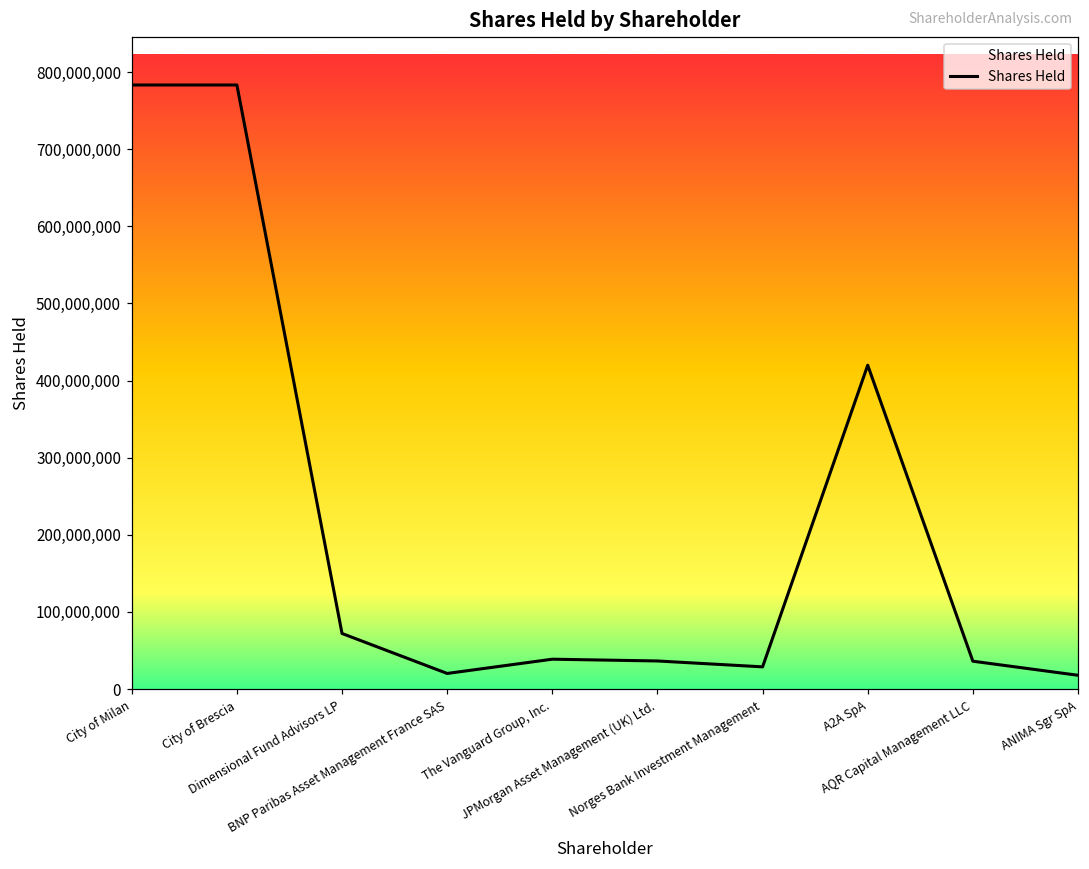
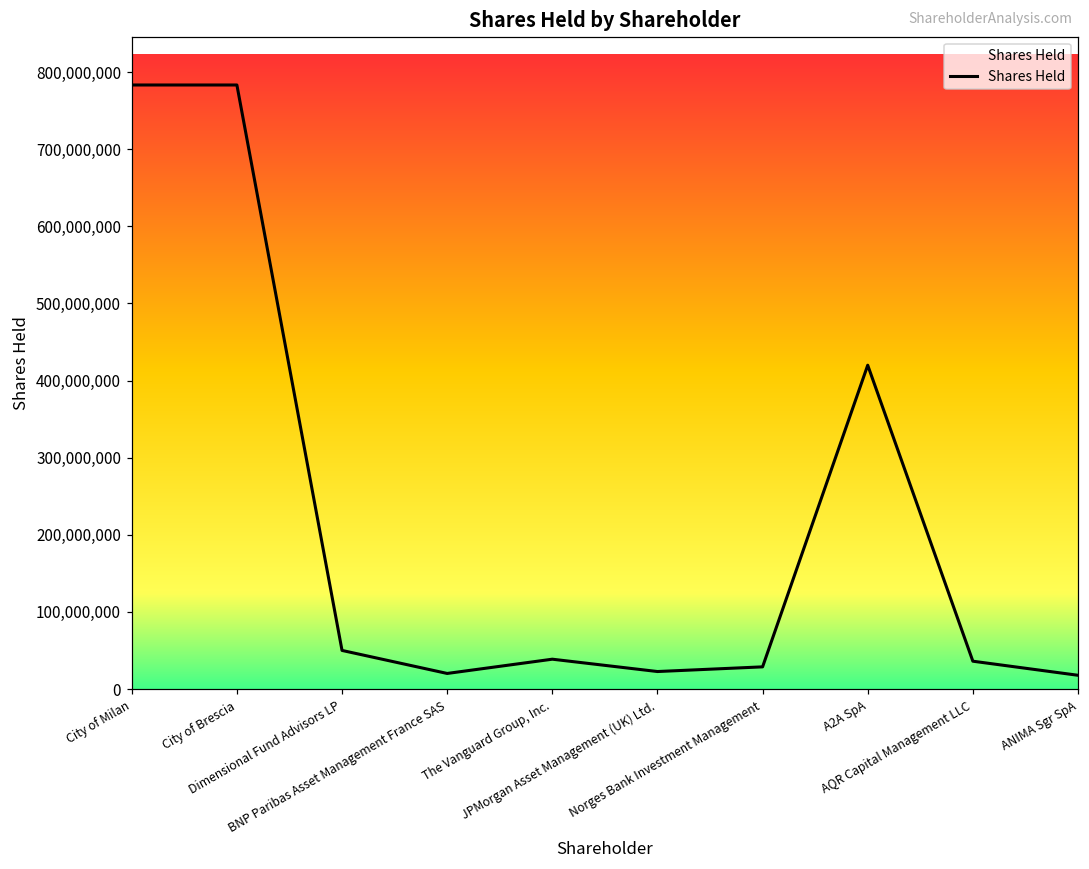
Dimensional Fund Advisors LP: 70,000,000 -> 50,000,000
JPMorgan Asset Management (UK) Ltd.: 40,000,000 -> 20,000,000
